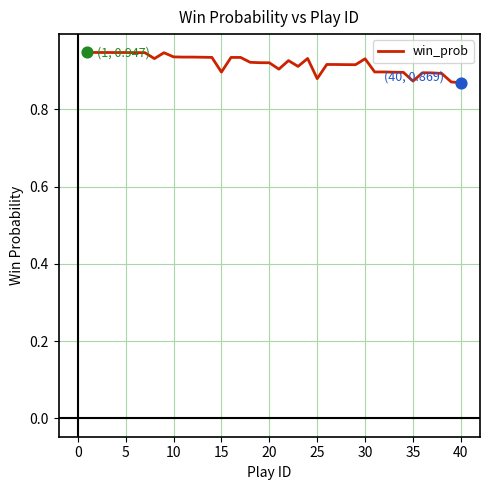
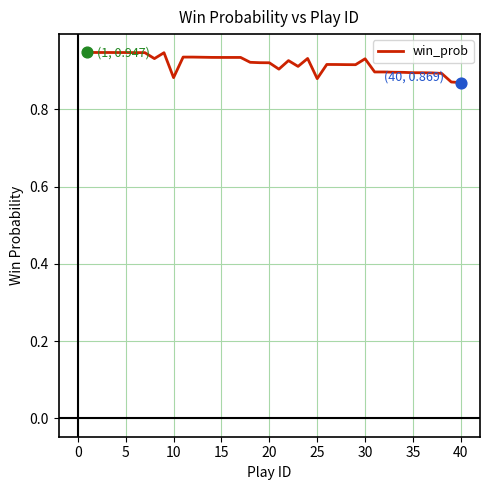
win_prob, 10: 0.94 -> 0.88
win_prob, 15: 0.90 -> 0.93
win_prob, 35: 0.87 -> 0.89
